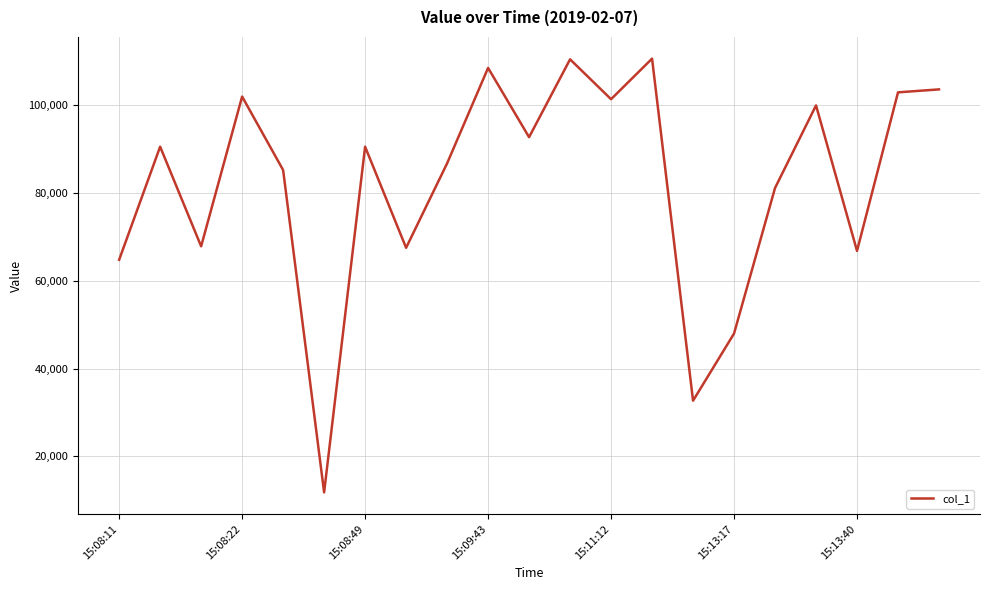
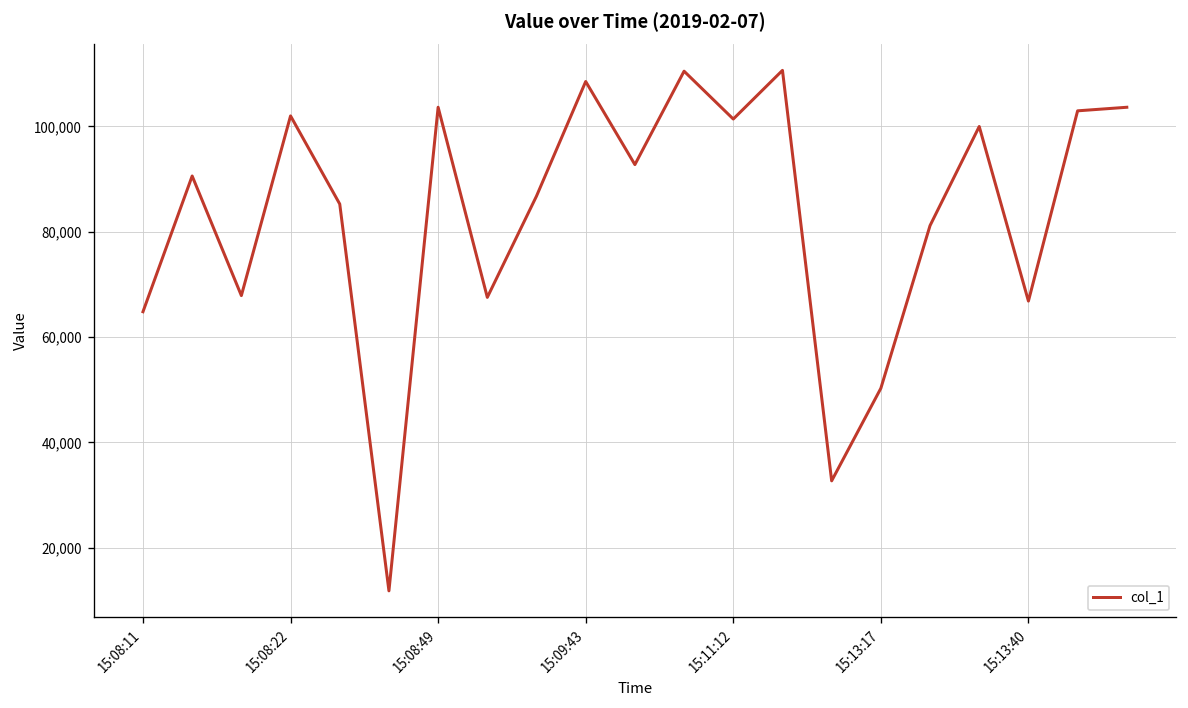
15:08:49: 91,000 -> 104,000
15:13:17: 48,000 -> 50,000
